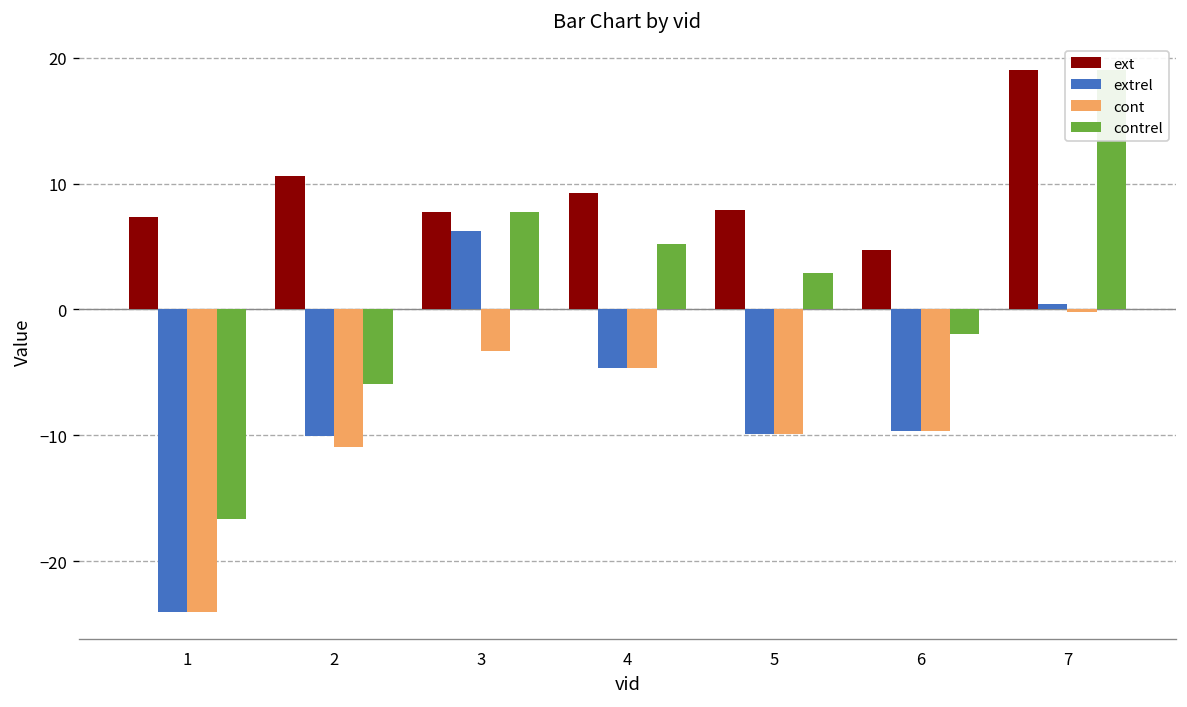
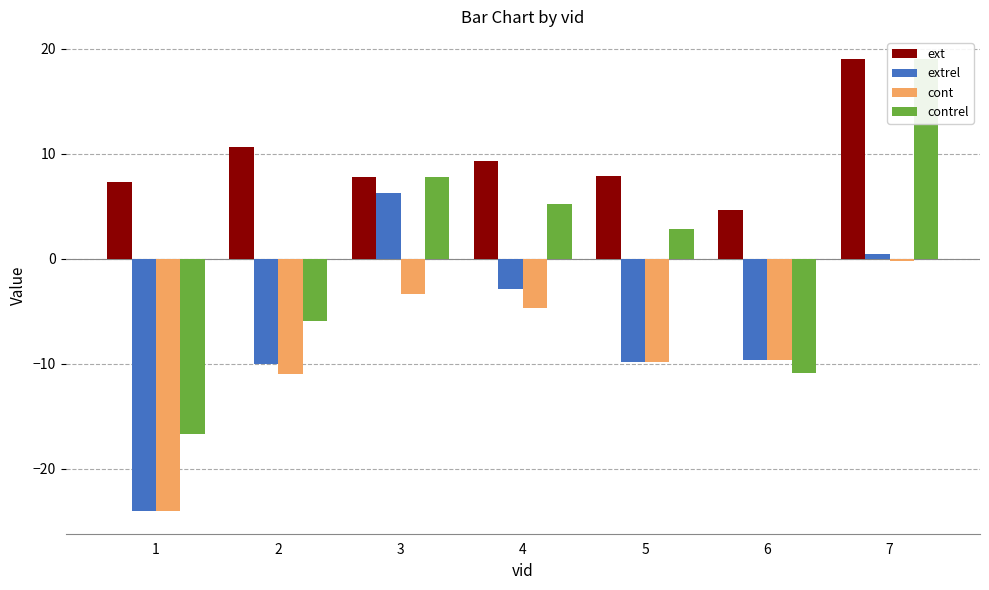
extrel, 4: -4.7 -> -2.9
contrel, 6: -2.0 -> -10.9
